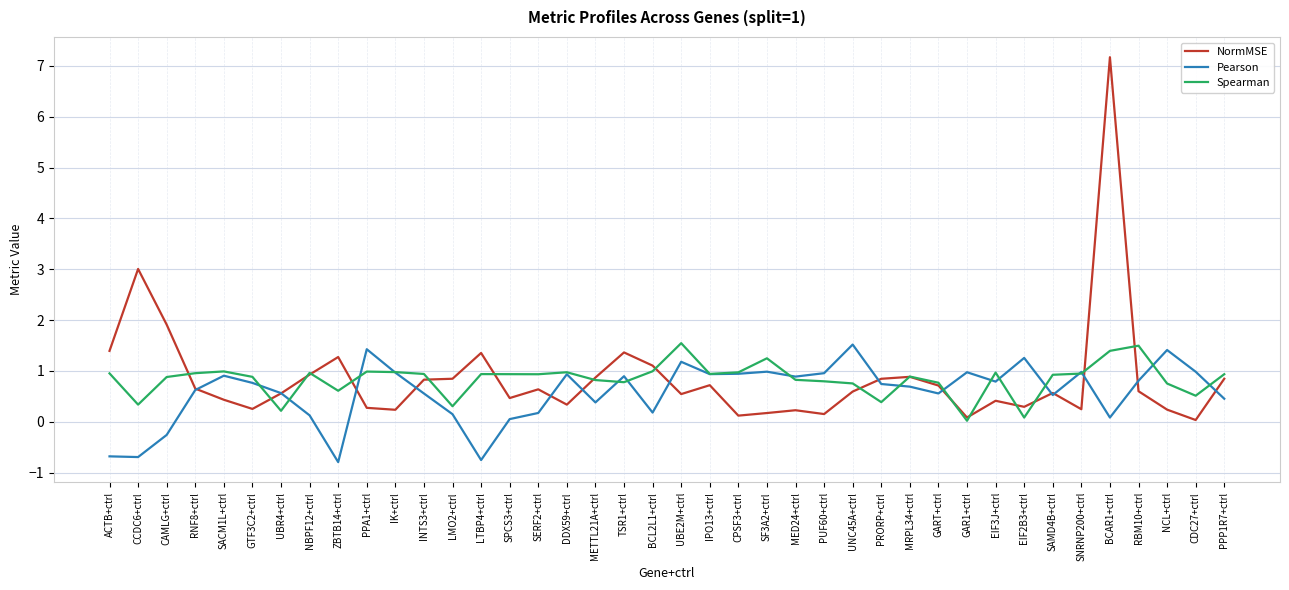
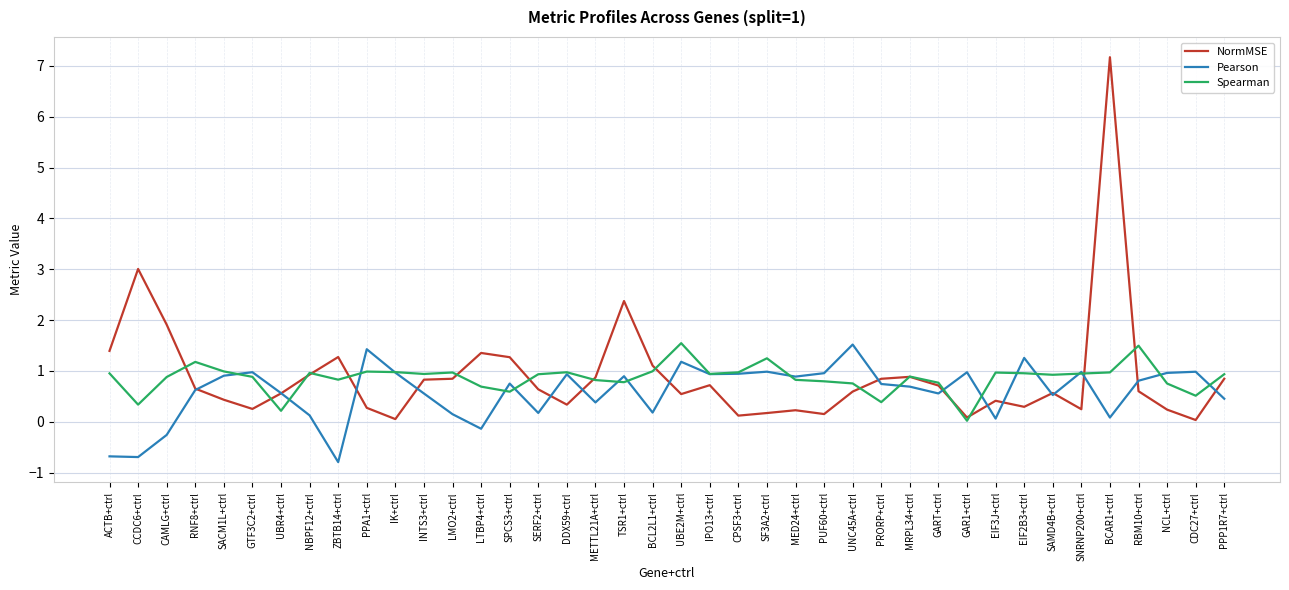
Spearman, RNF8+ctrl: 1.0 -> 1.2
Pearson, GTF3C2+ctrl: 0.8 -> 1.0
Spearman, ZBTB14+ctrl: 0.6 -> 0.8
NormMSE, IK+ctrl: 0.2 -> 0.1
Spearman, LMO2+ctrl: 0.3 -> 1.0
Pearson, LTBP4+ctrl: -0.8 -> -0.1
Spearman, LTBP4+ctrl: 0.9 -> 0.7
NormMSE, SPCS3+ctrl: 0.5 -> 1.3
Pearson, SPCS3+ctrl: 0.1 -> 0.8
Spearman, SPCS3+ctrl: 0.9 -> 0.6
NormMSE, TSR1+ctrl: 1.4 -> 2.4
Pearson, EIF3J+ctrl: 0.8 -> 0.1
Spearman, EIF2B3+ctrl: 0.1 -> 1.0
Spearman, BCAR1+ctrl: 1.4 -> 1.0
Pearson, NCL+ctrl: 1.4 -> 1.0
